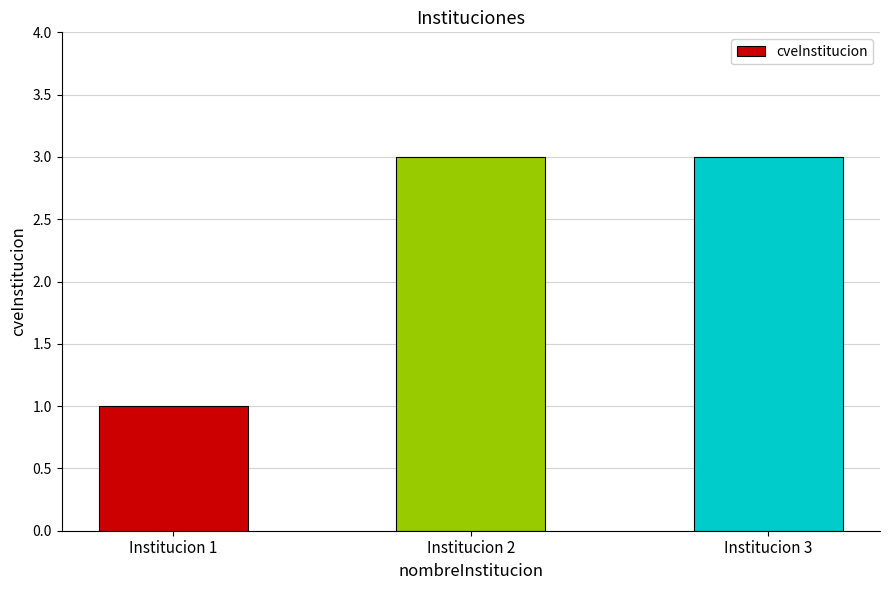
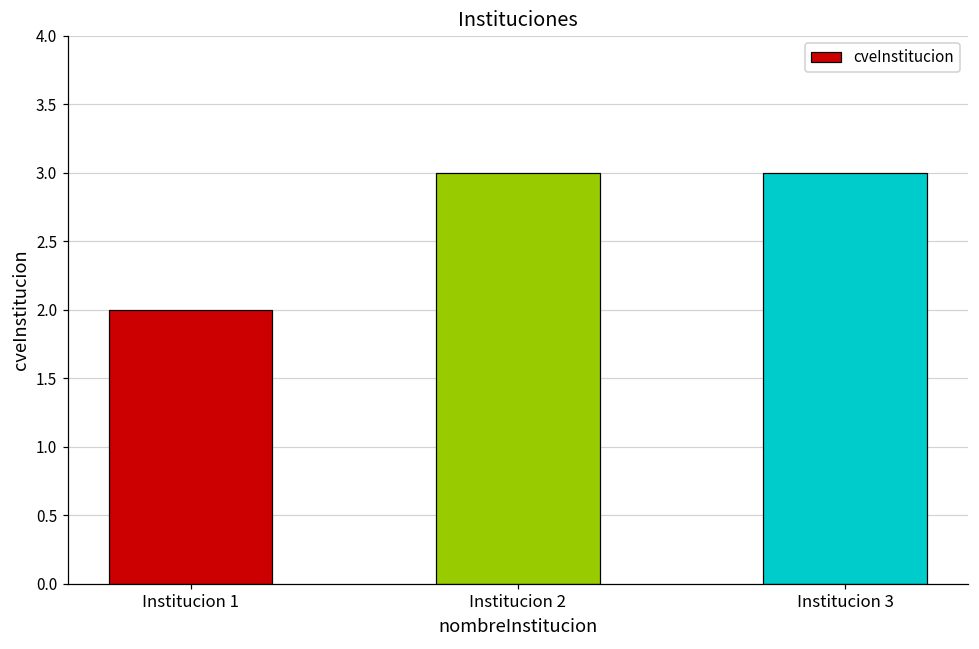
Institucion 1: 1 -> 2
